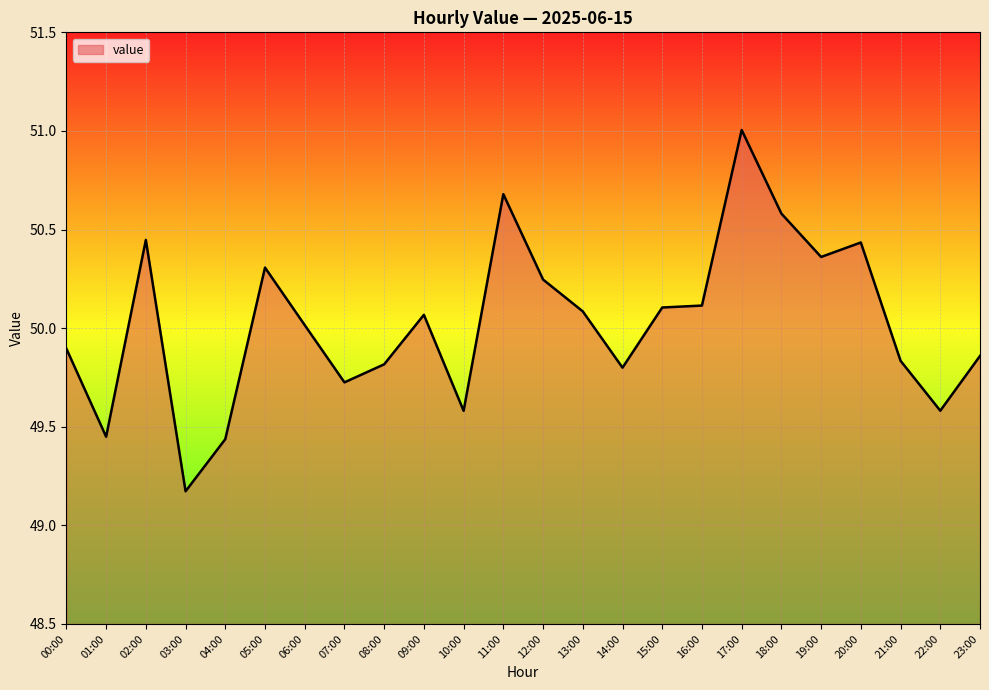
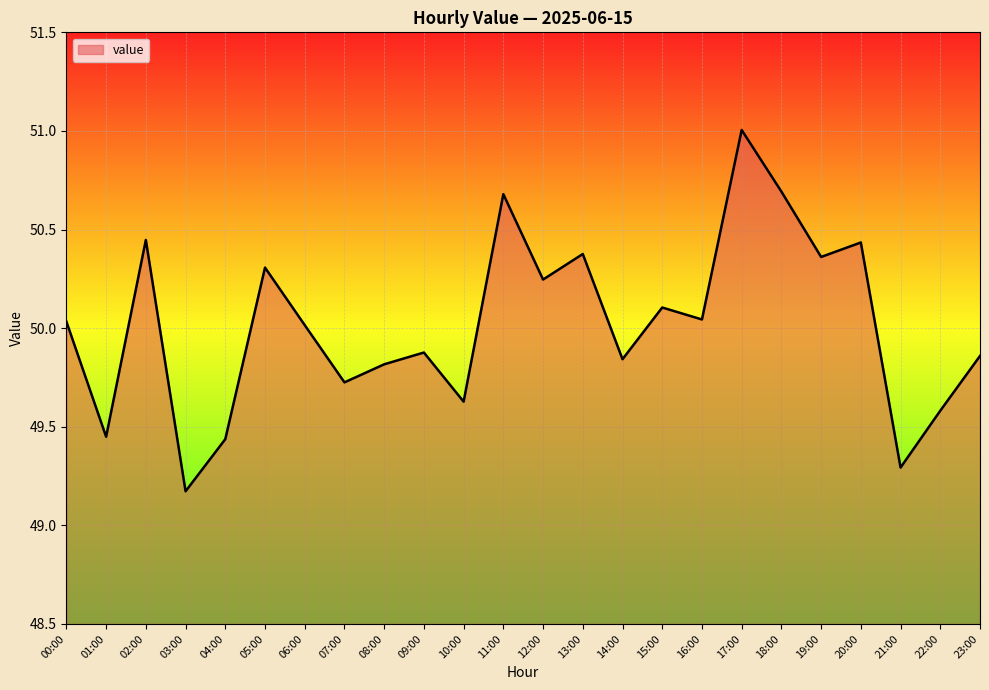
00:00: 49.90 -> 50.03
09:00: 50.07 -> 49.88
10:00: 49.58 -> 49.63
13:00: 50.08 -> 50.38
14:00: 49.80 -> 49.84
16:00: 50.11 -> 50.04
18:00: 50.58 -> 50.69
21:00: 49.83 -> 49.29
